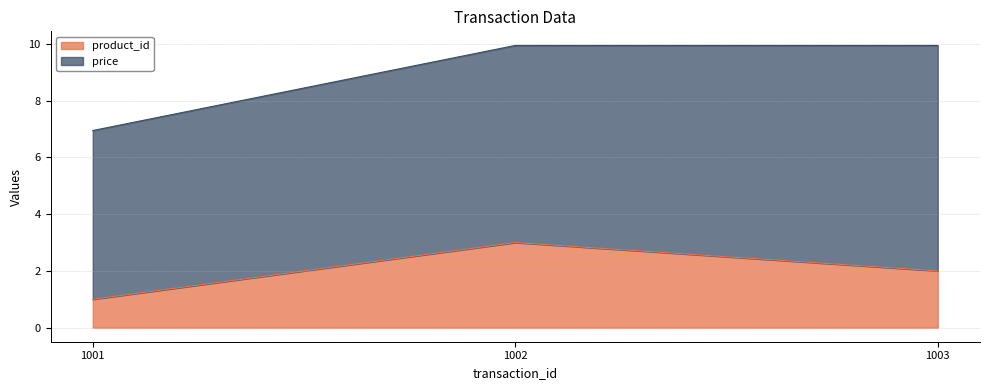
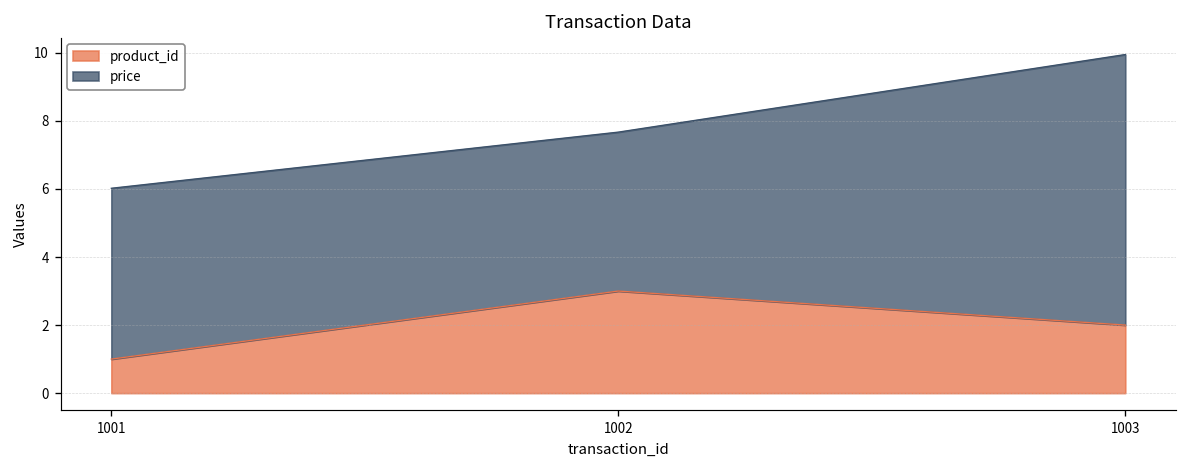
price, 1001: 6.0 -> 5.0
price, 1002: 6.9 -> 4.7
